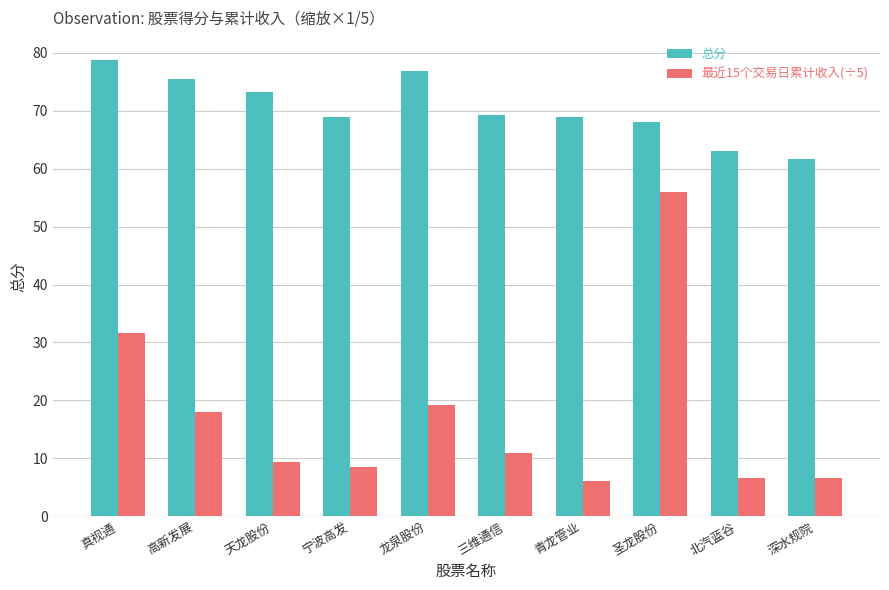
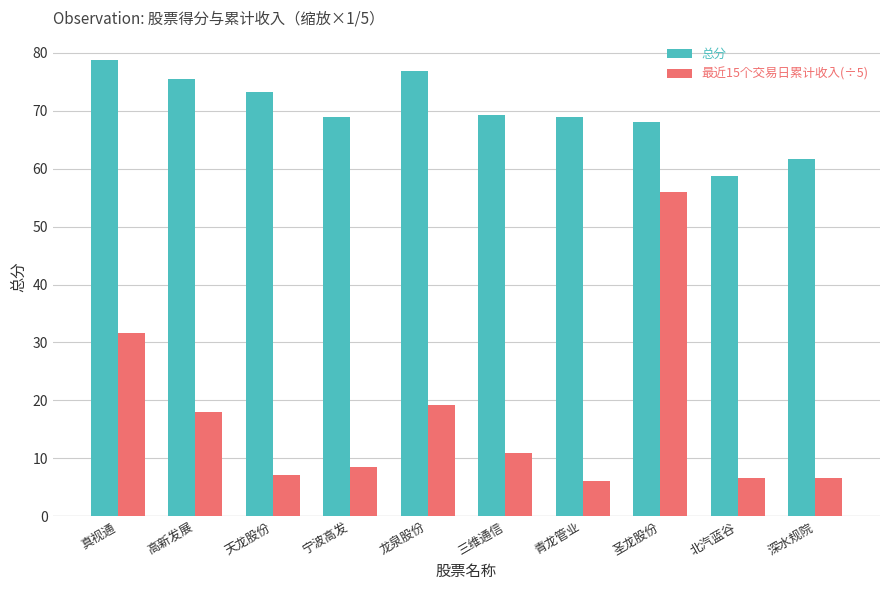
最近15个交易日累计收入(÷5), 天龙股份: 9 -> 7
总分, 北汽蓝谷: 63 -> 59
